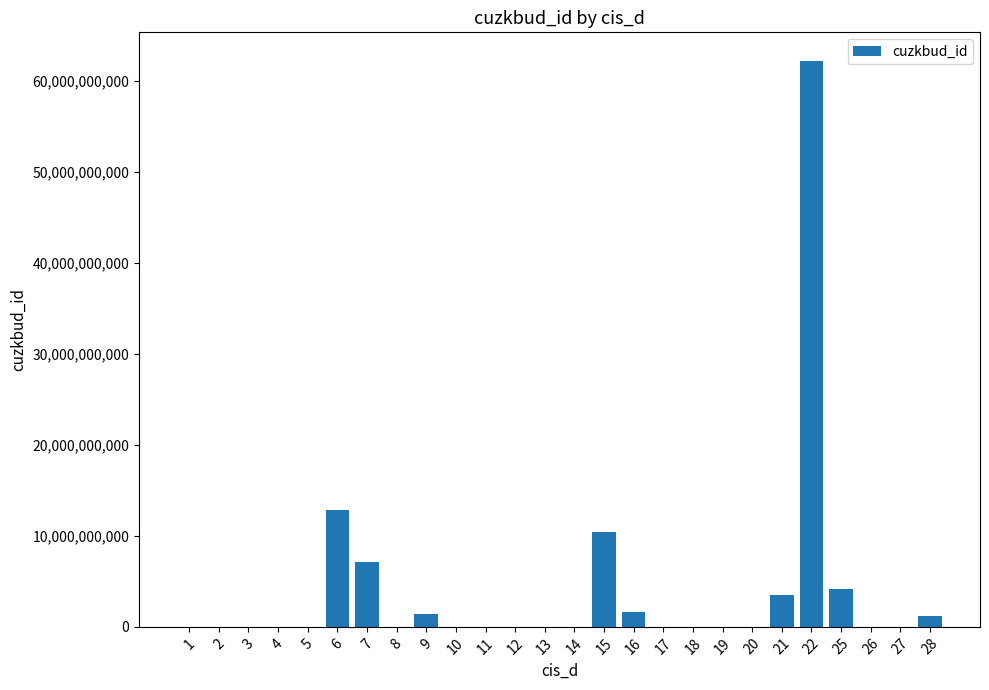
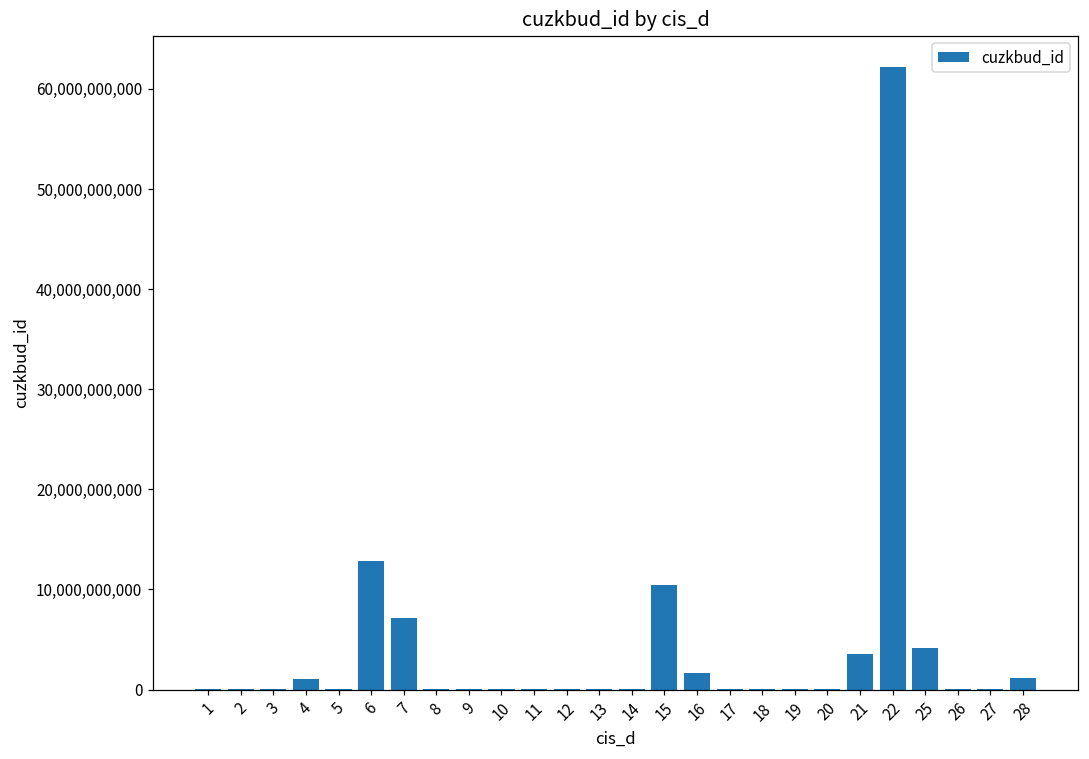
4: 0 -> 1,000,000,000
9: 1,000,000,000 -> 0
